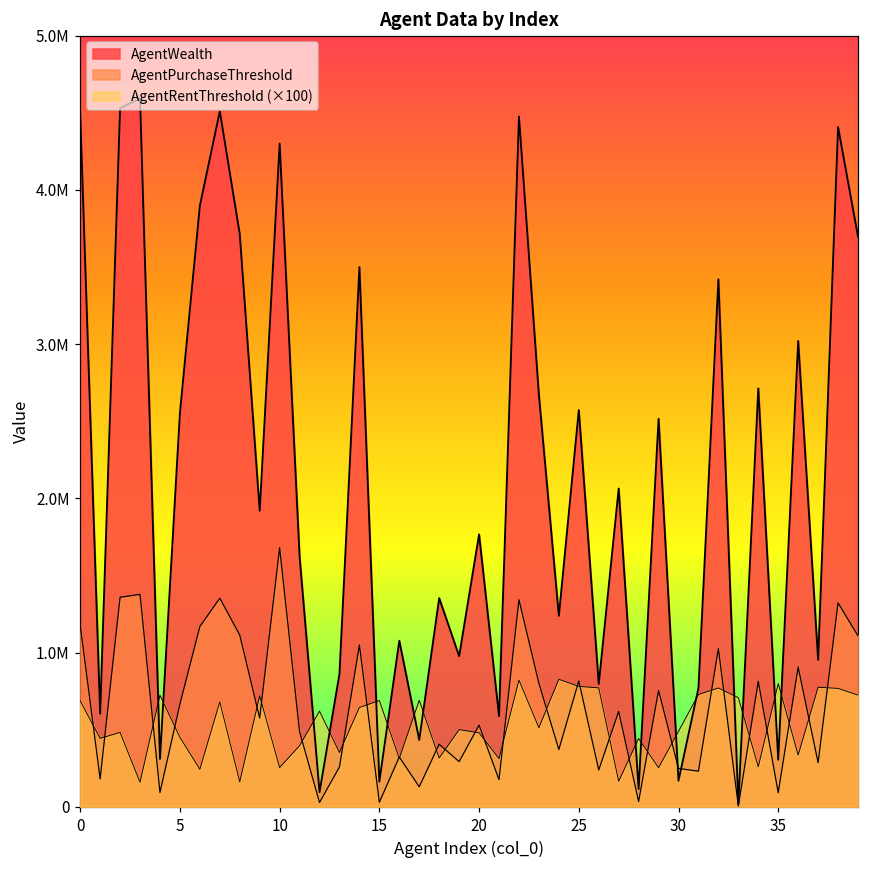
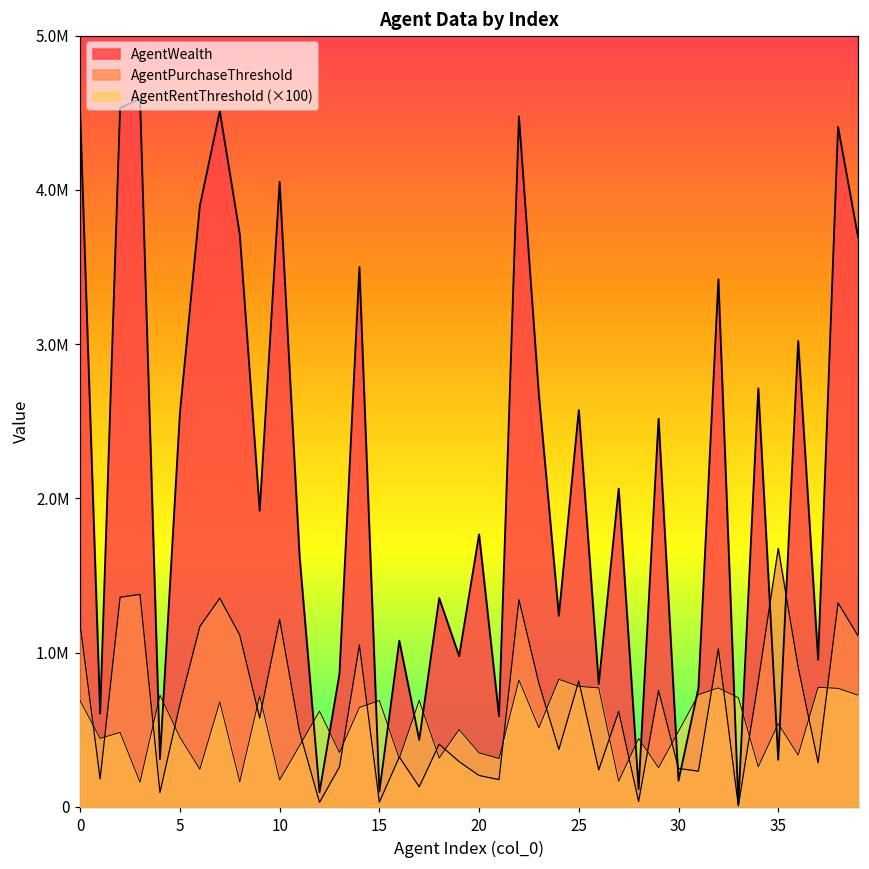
AgentWealth, 10: 4300000 -> 4050000
AgentPurchaseThreshold, 10: 1680000 -> 1220000
AgentRentThreshold (×100), 10: 250000 -> 170000
AgentWealth, 15: 160000 -> 100000
AgentPurchaseThreshold, 20: 530000 -> 200000
AgentRentThreshold (×100), 20: 480000 -> 350000
AgentPurchaseThreshold, 35: 90000 -> 1680000
AgentRentThreshold (×100), 35: 800000 -> 540000
